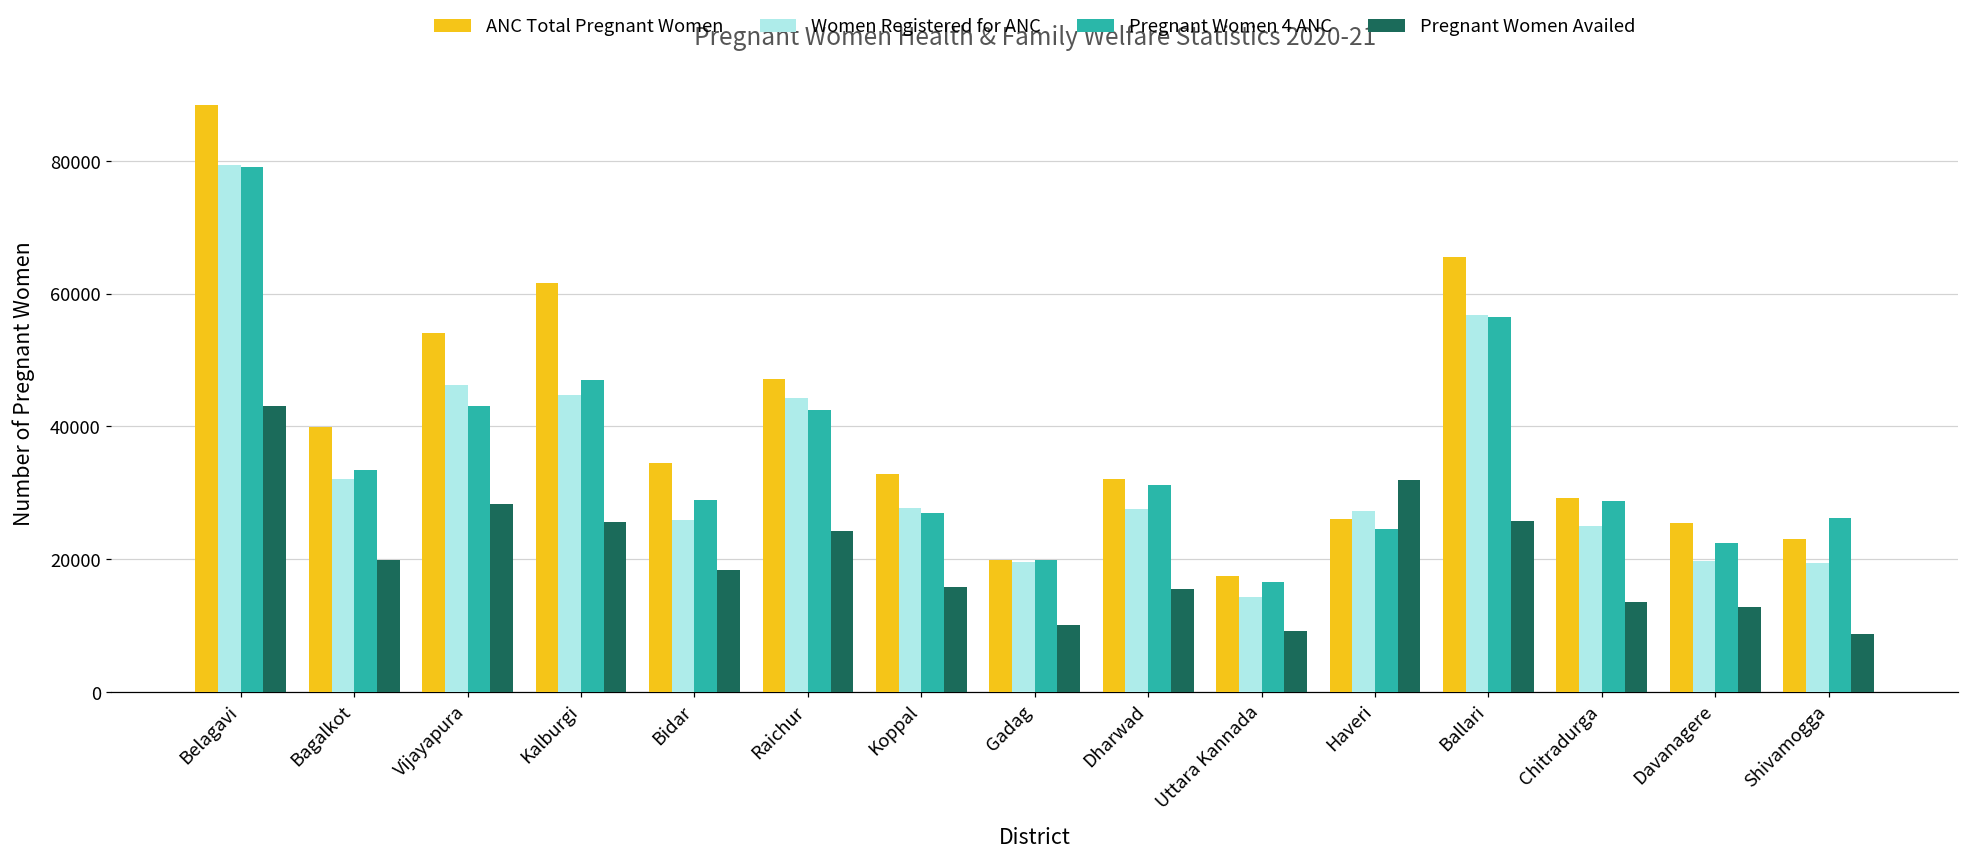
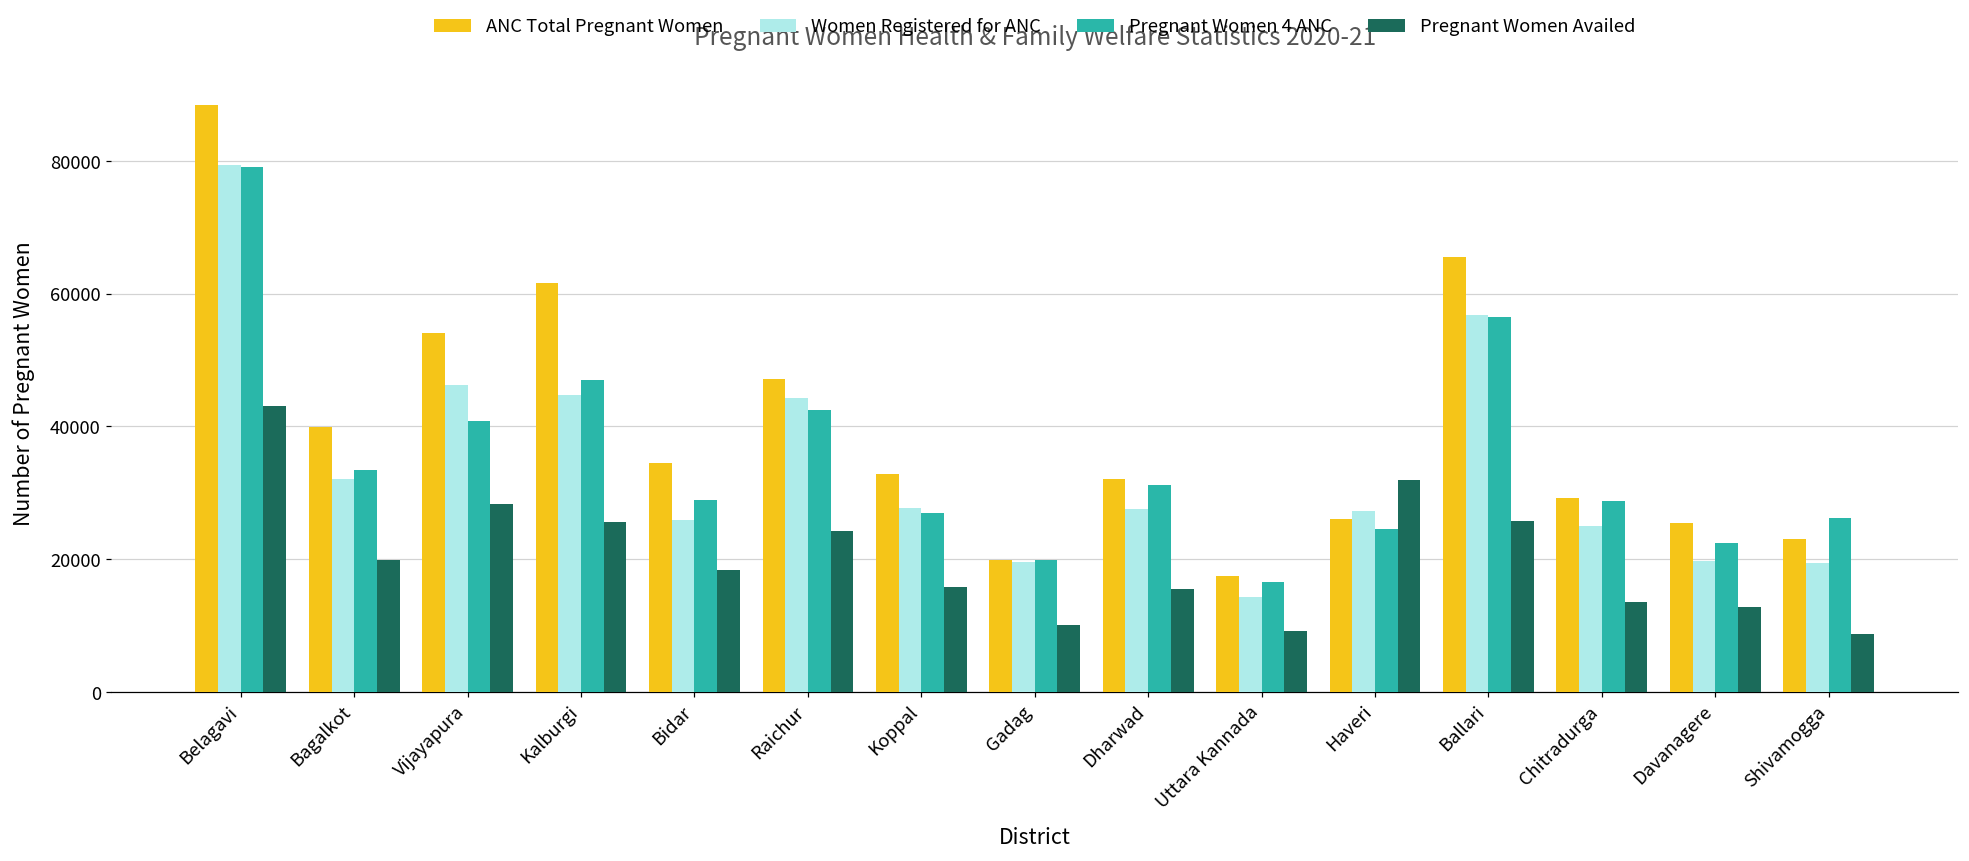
Pregnant Women 4 ANC, Vijayapura: 43000 -> 41000
